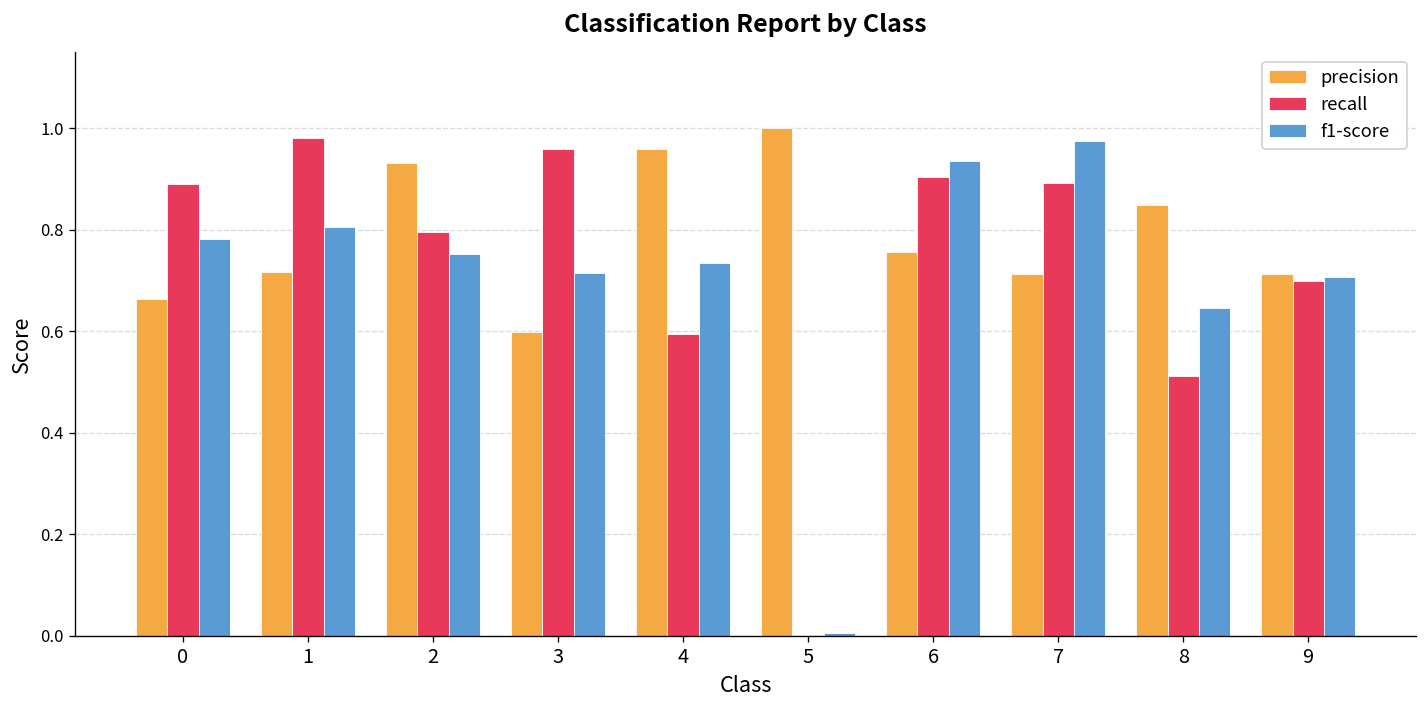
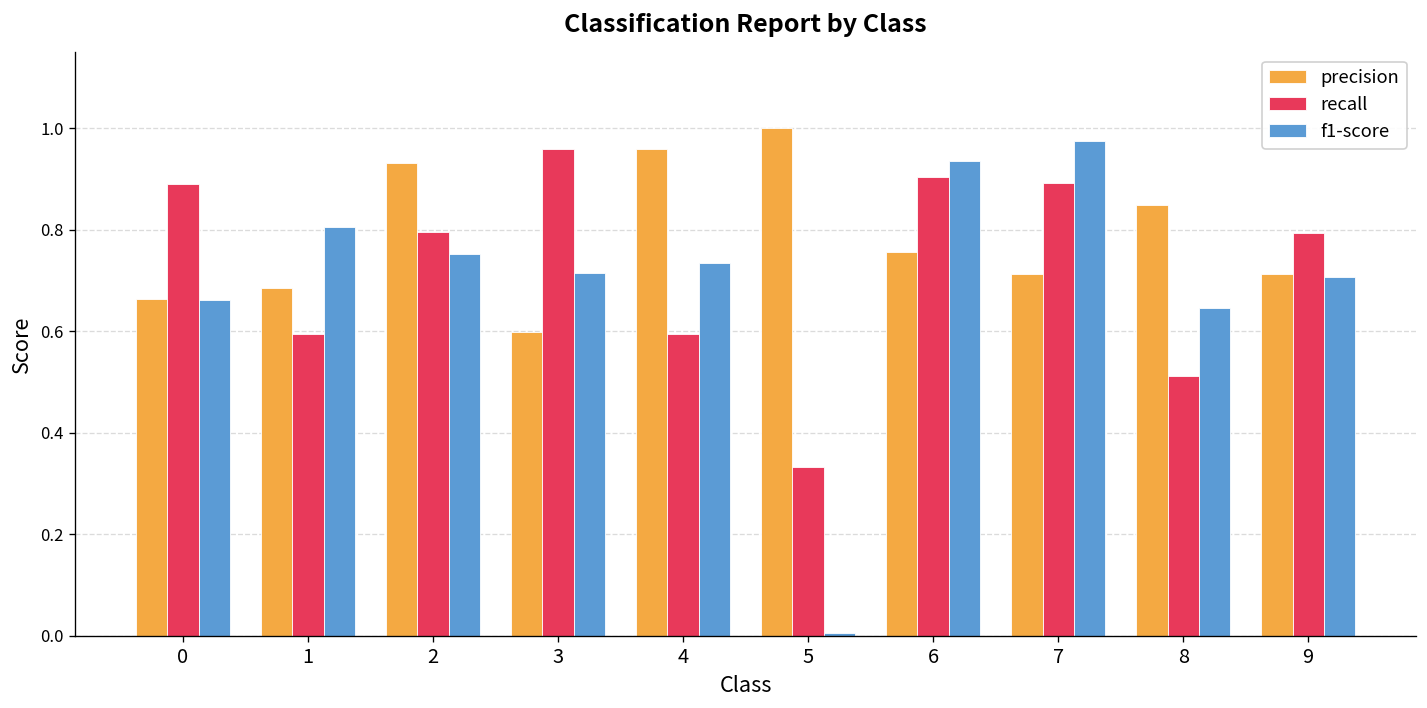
f1-score, 0: 0.78 -> 0.66
precision, 1: 0.72 -> 0.68
recall, 1: 0.98 -> 0.59
recall, 5: 0.00 -> 0.33
recall, 9: 0.70 -> 0.79
